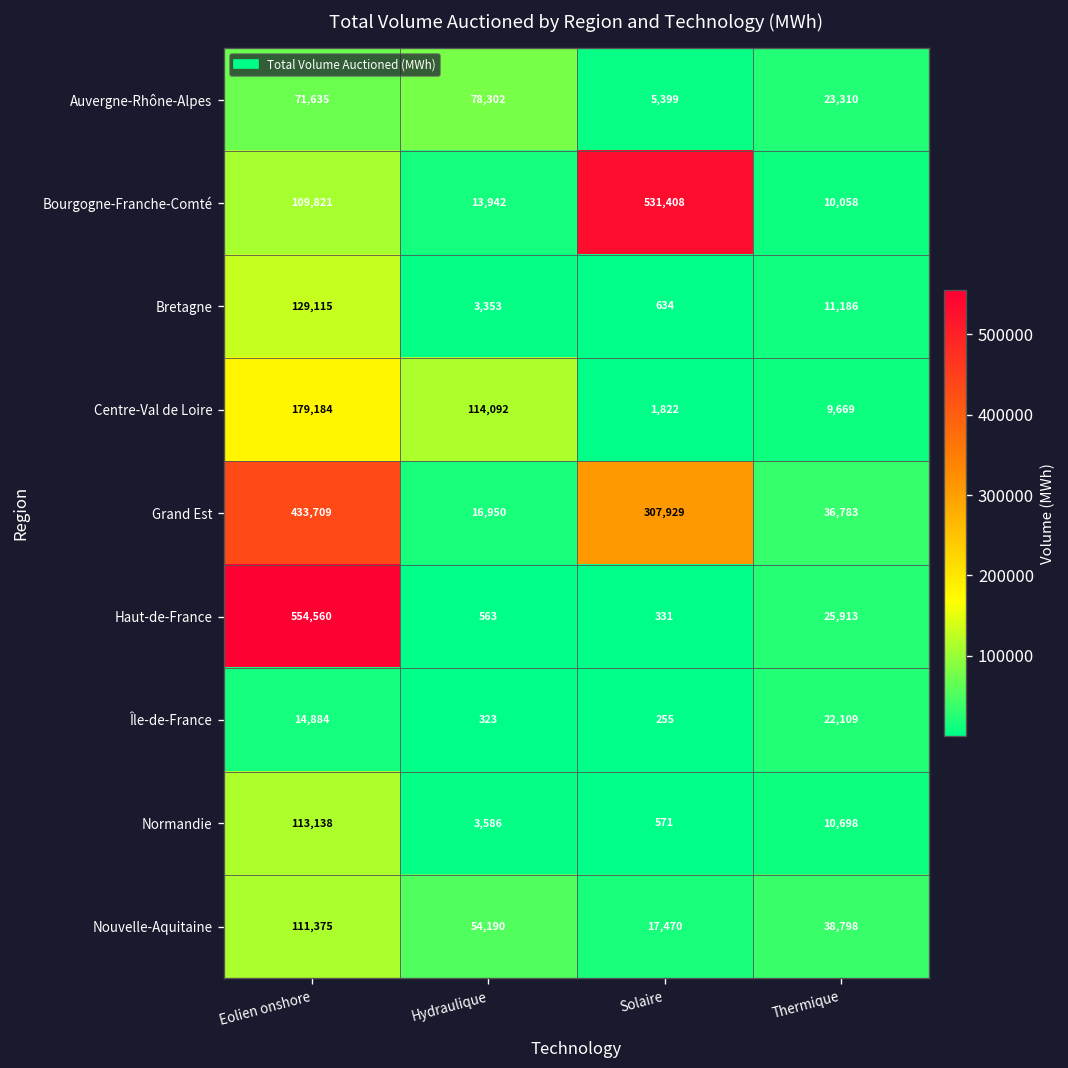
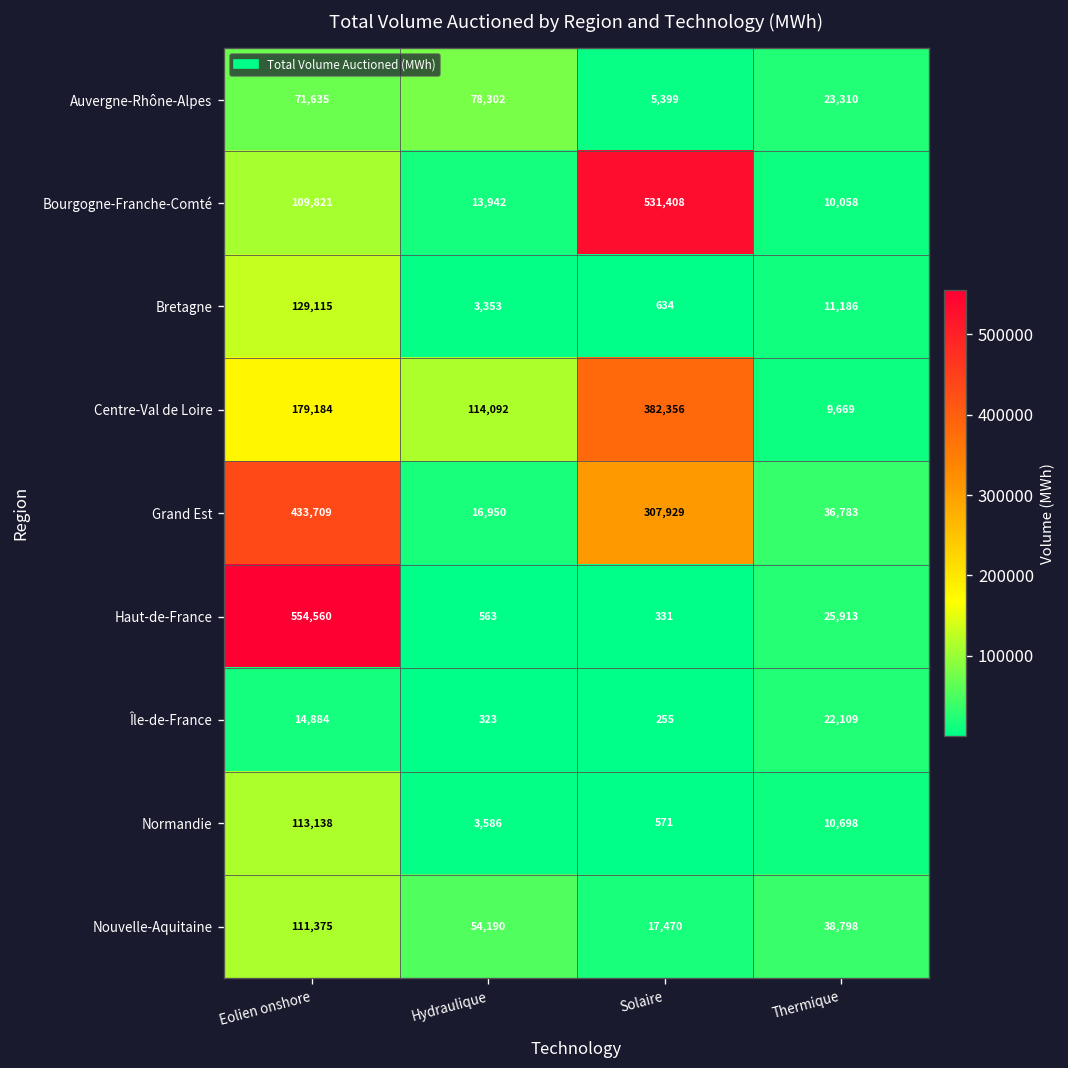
Centre-Val de Loire, Solaire: 1,822 -> 382,356
